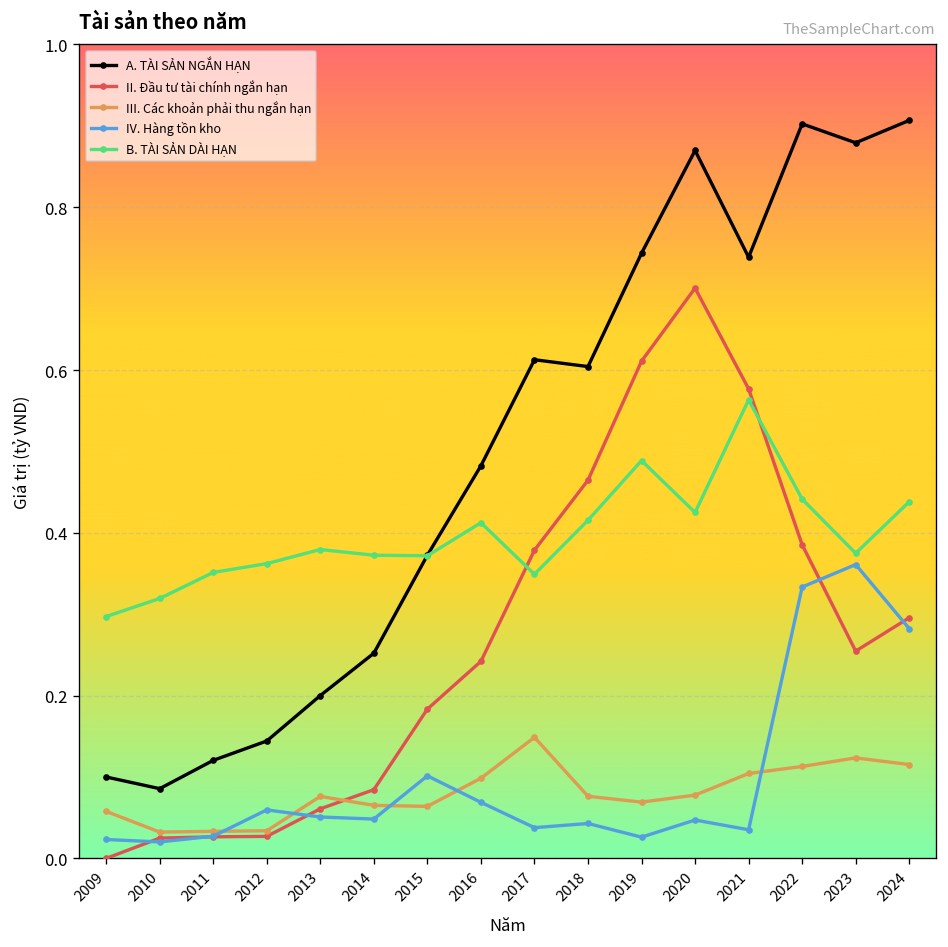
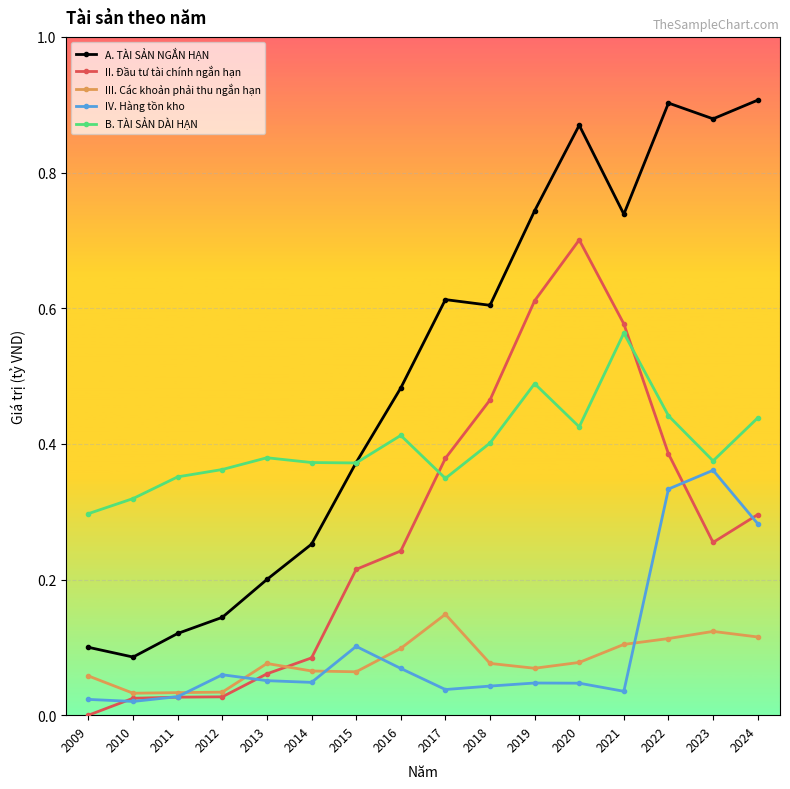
II. Đầu tư tài chính ngắn hạn, 2015: 0.18 -> 0.21
B. TÀI SẢN DÀI HẠN, 2018: 0.42 -> 0.40
IV. Hàng tồn kho, 2019: 0.03 -> 0.05
